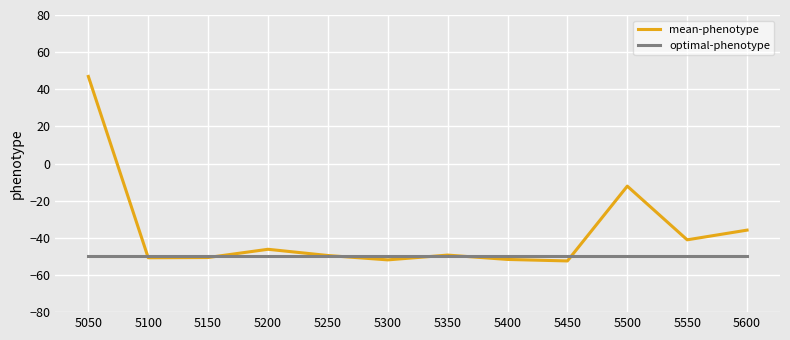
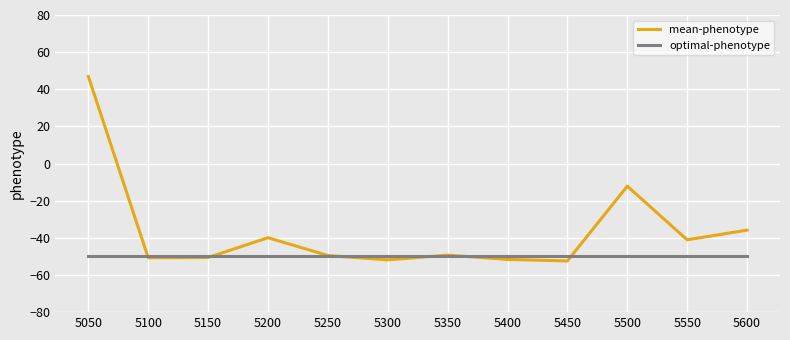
mean-phenotype, 5200: -46 -> -40
